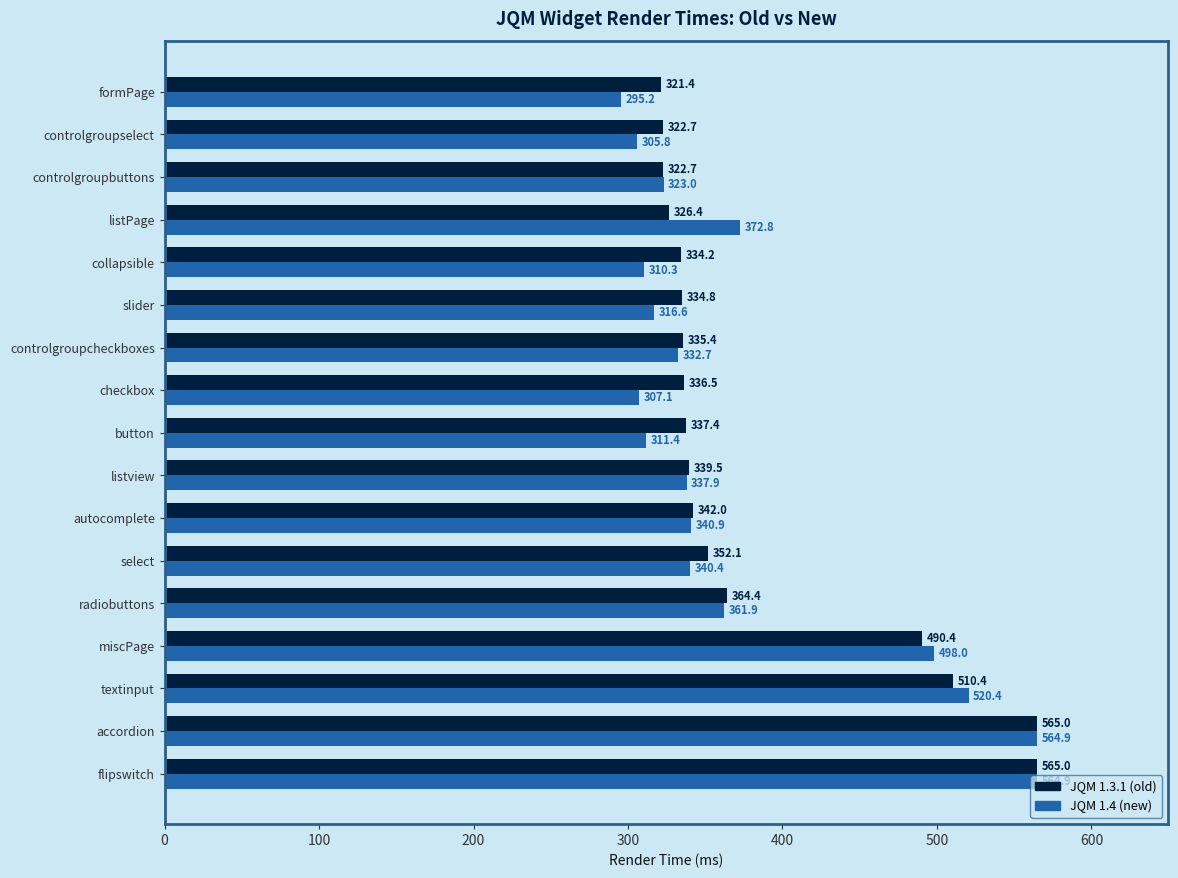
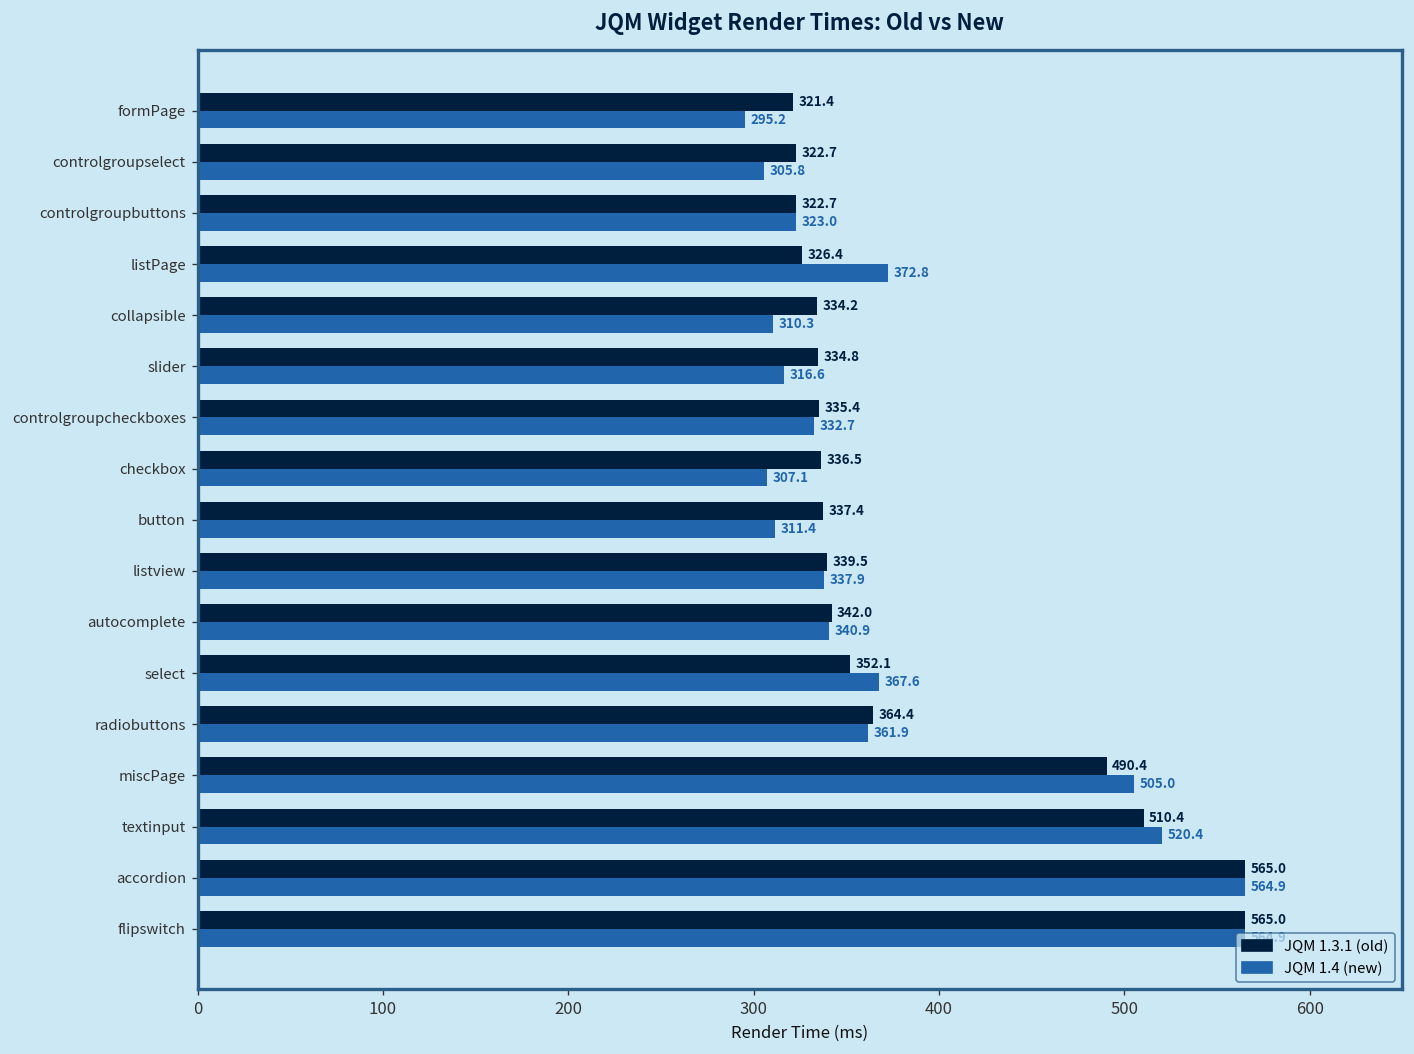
JQM 1.4 (new), select: 340.4 -> 367.6
JQM 1.4 (new), miscPage: 498.0 -> 505.0
